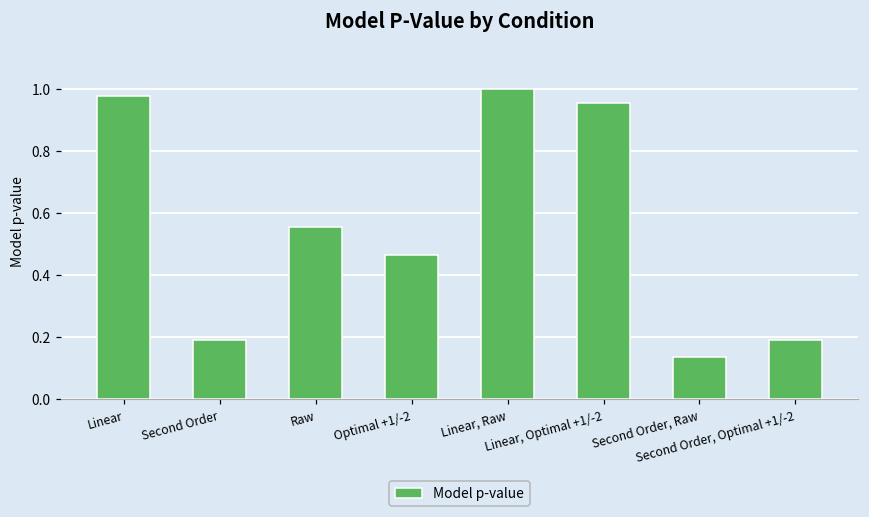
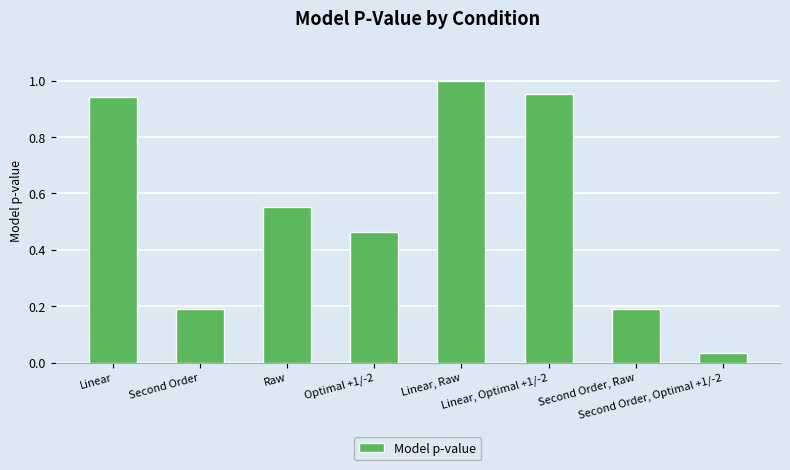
Linear: 0.98 -> 0.94
Second Order, Raw: 0.13 -> 0.19
Second Order, Optimal +1/-2: 0.19 -> 0.04
